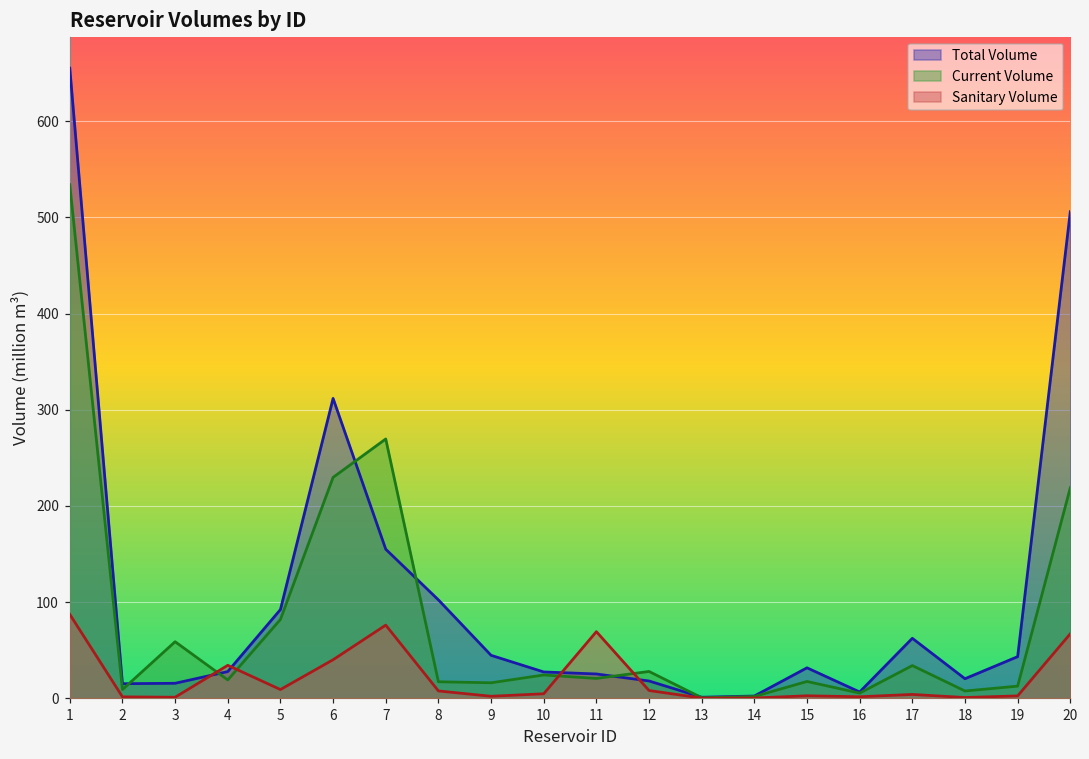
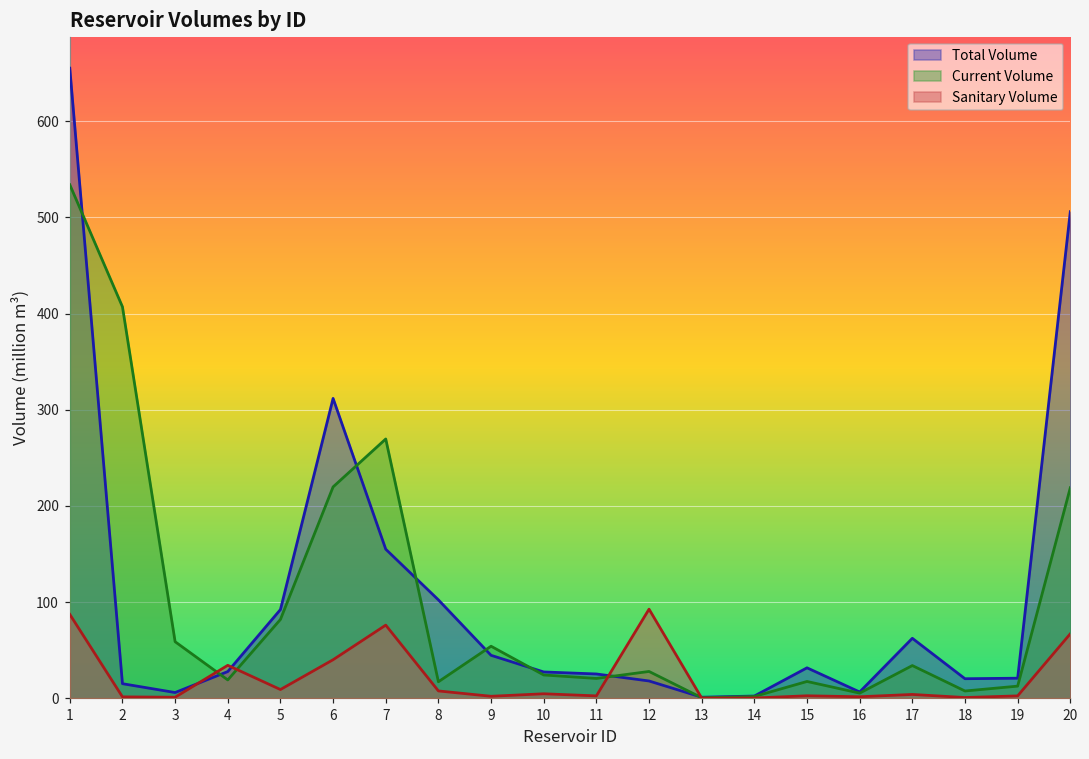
Current Volume, 2: 10 -> 410
Total Volume, 3: 20 -> 10
Current Volume, 6: 230 -> 220
Current Volume, 9: 20 -> 50
Sanitary Volume, 11: 70 -> 0
Sanitary Volume, 12: 10 -> 90
Total Volume, 19: 40 -> 20
